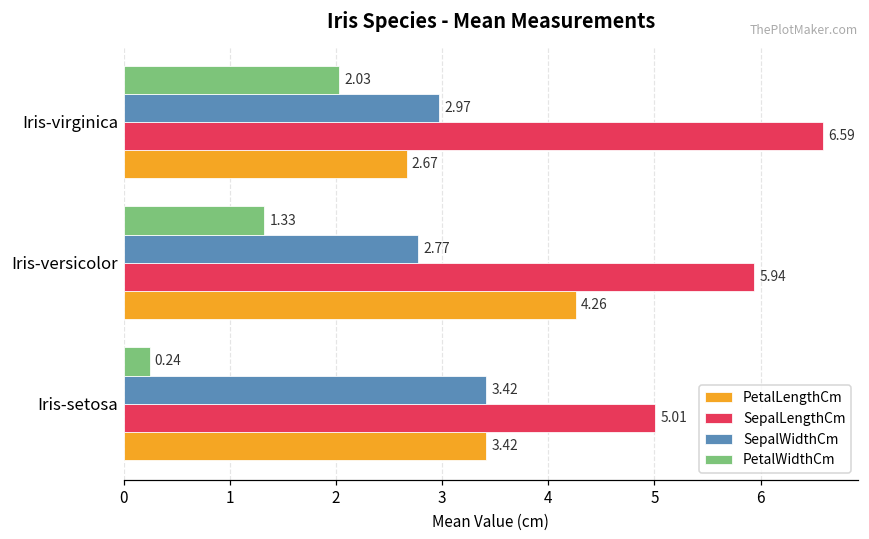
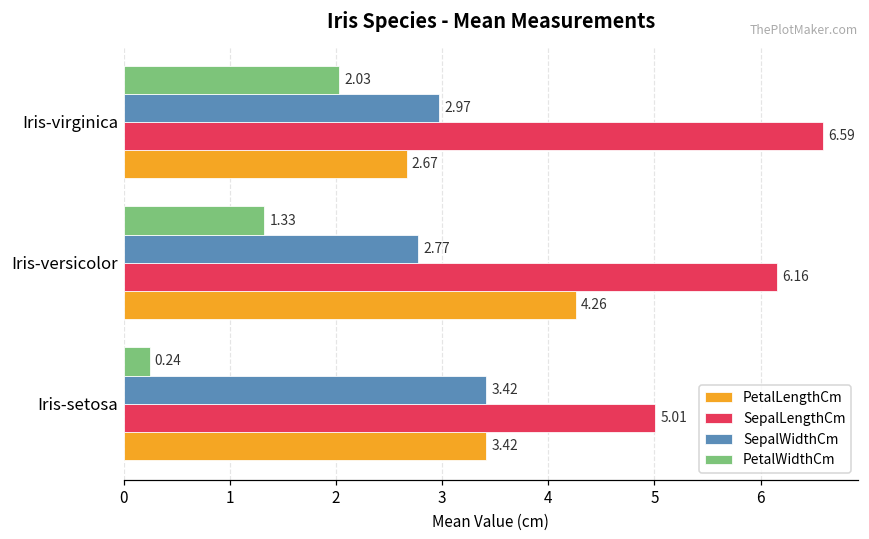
SepalLengthCm, Iris-versicolor: 5.94 -> 6.16
